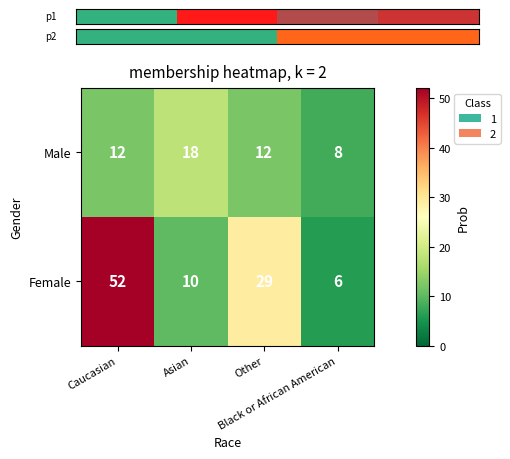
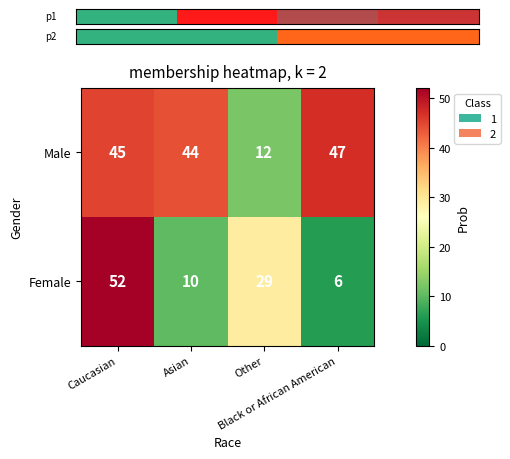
Male, Caucasian: 12 -> 45
Male, Asian: 18 -> 44
Male, Black or African American: 8 -> 47
